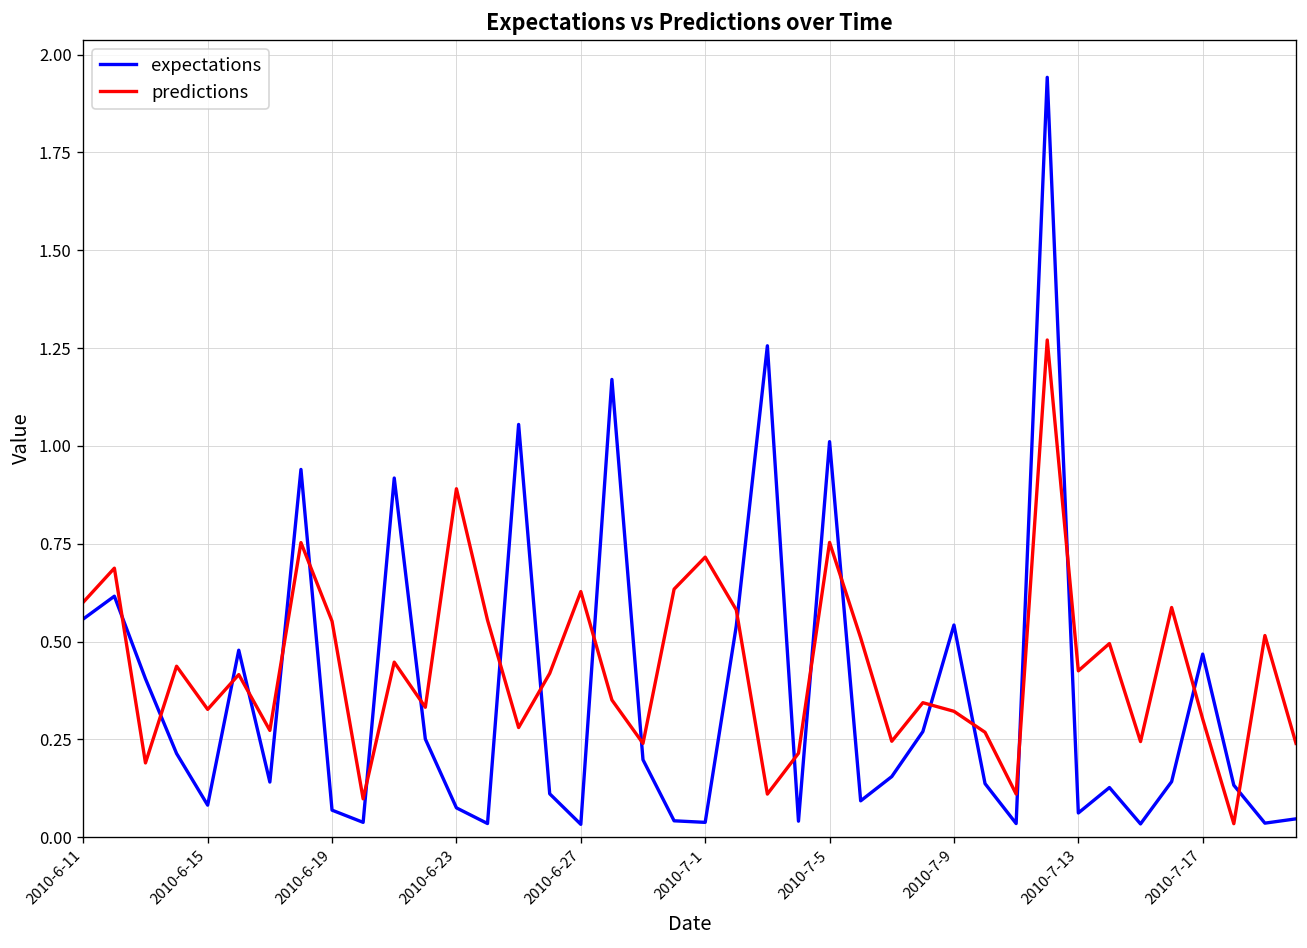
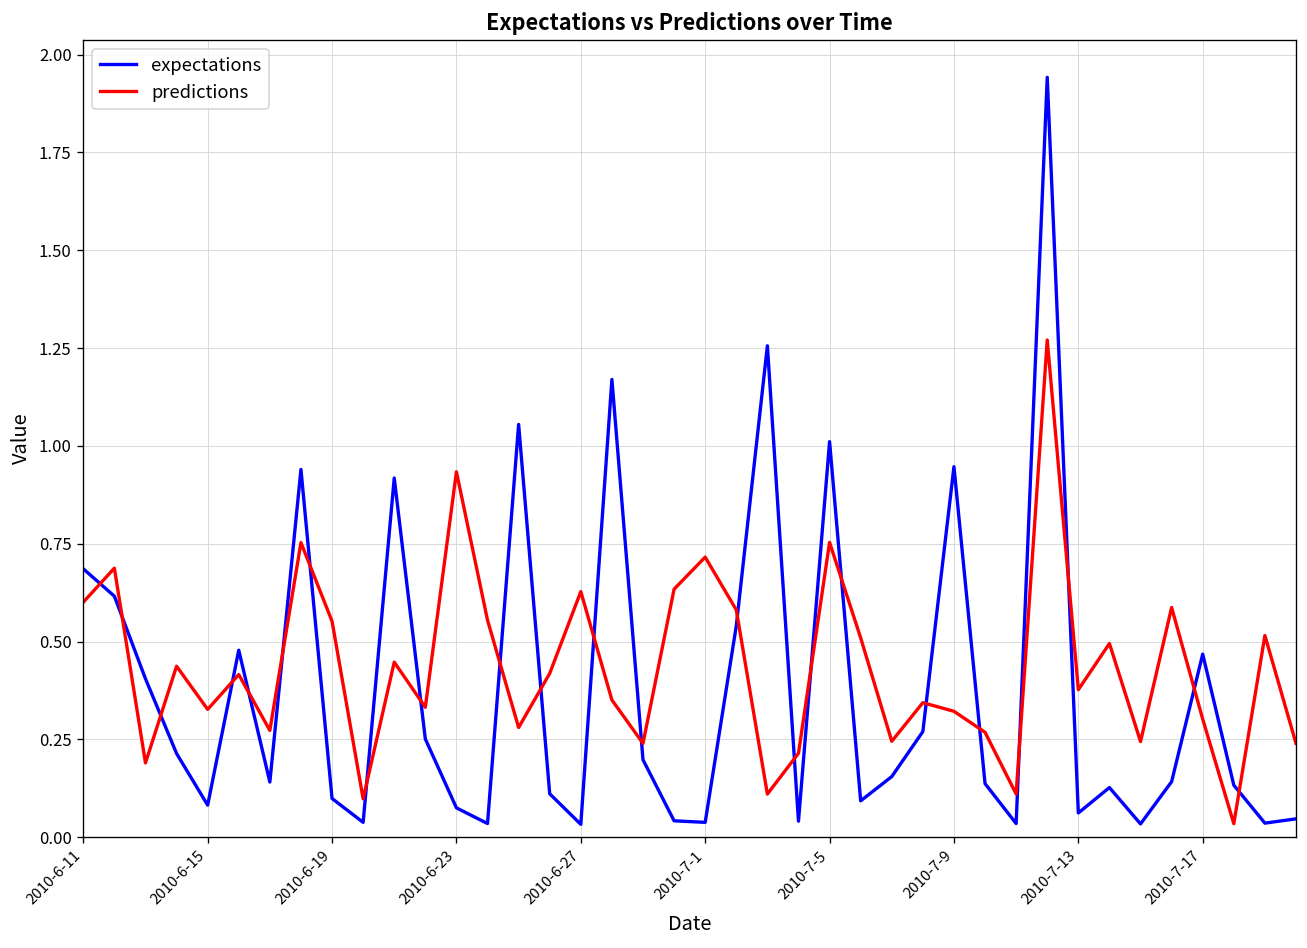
expectations, 2010-6-11: 0.56 -> 0.69
expectations, 2010-6-19: 0.07 -> 0.10
predictions, 2010-6-23: 0.89 -> 0.93
expectations, 2010-7-9: 0.54 -> 0.95
predictions, 2010-7-13: 0.43 -> 0.38
